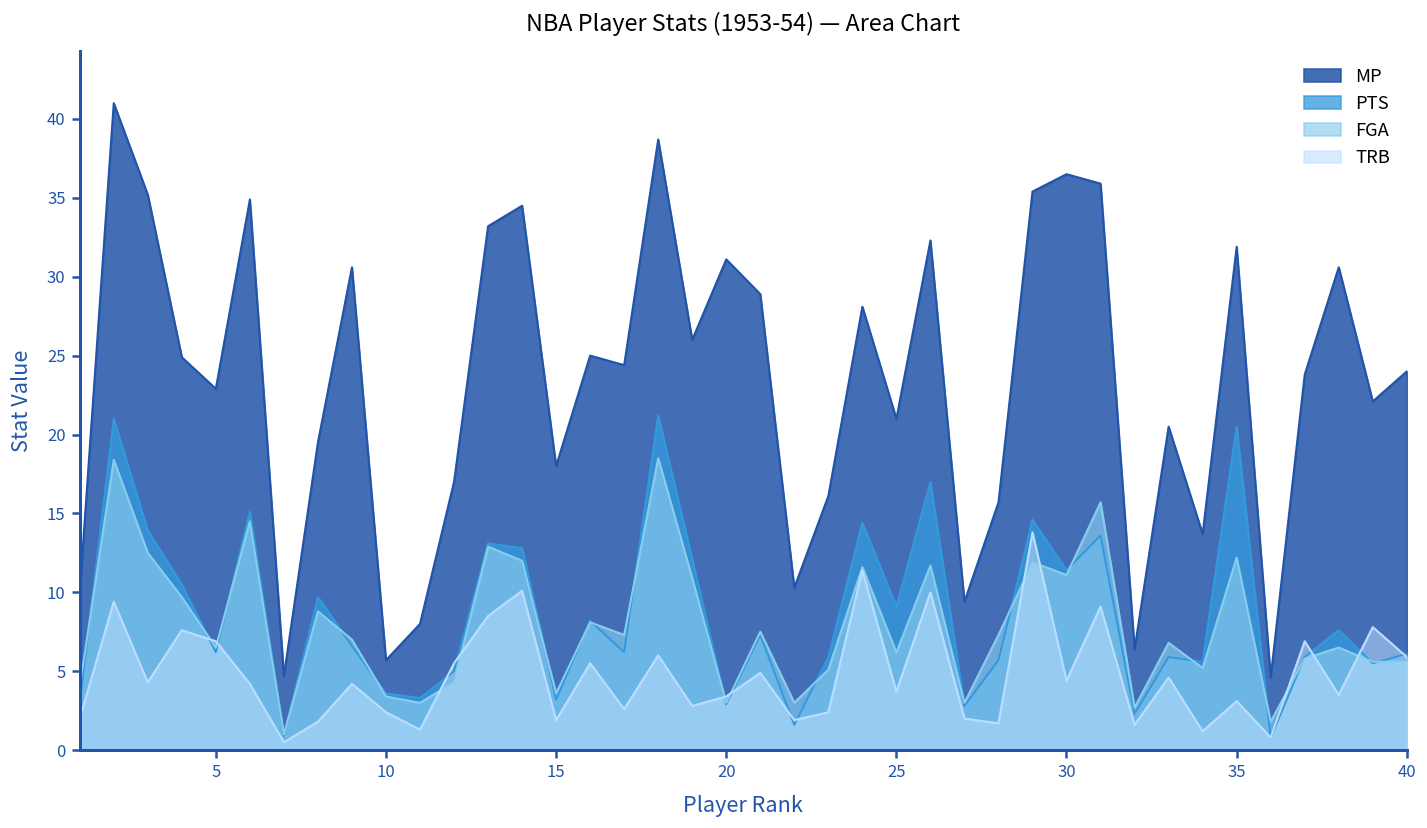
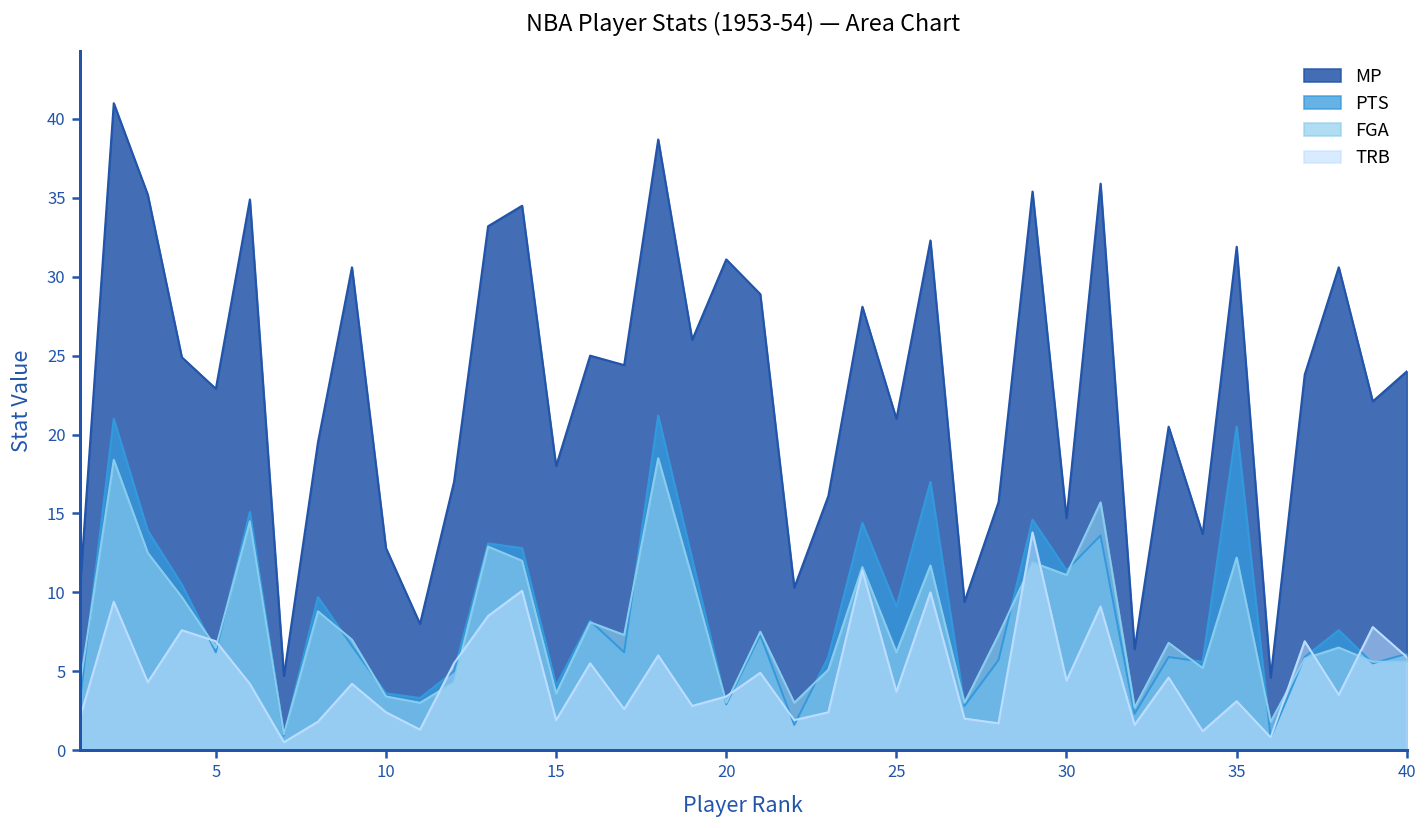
MP, 10: 5.7 -> 12.8
PTS, 15: 3.2 -> 4.1
MP, 30: 36.5 -> 14.7
